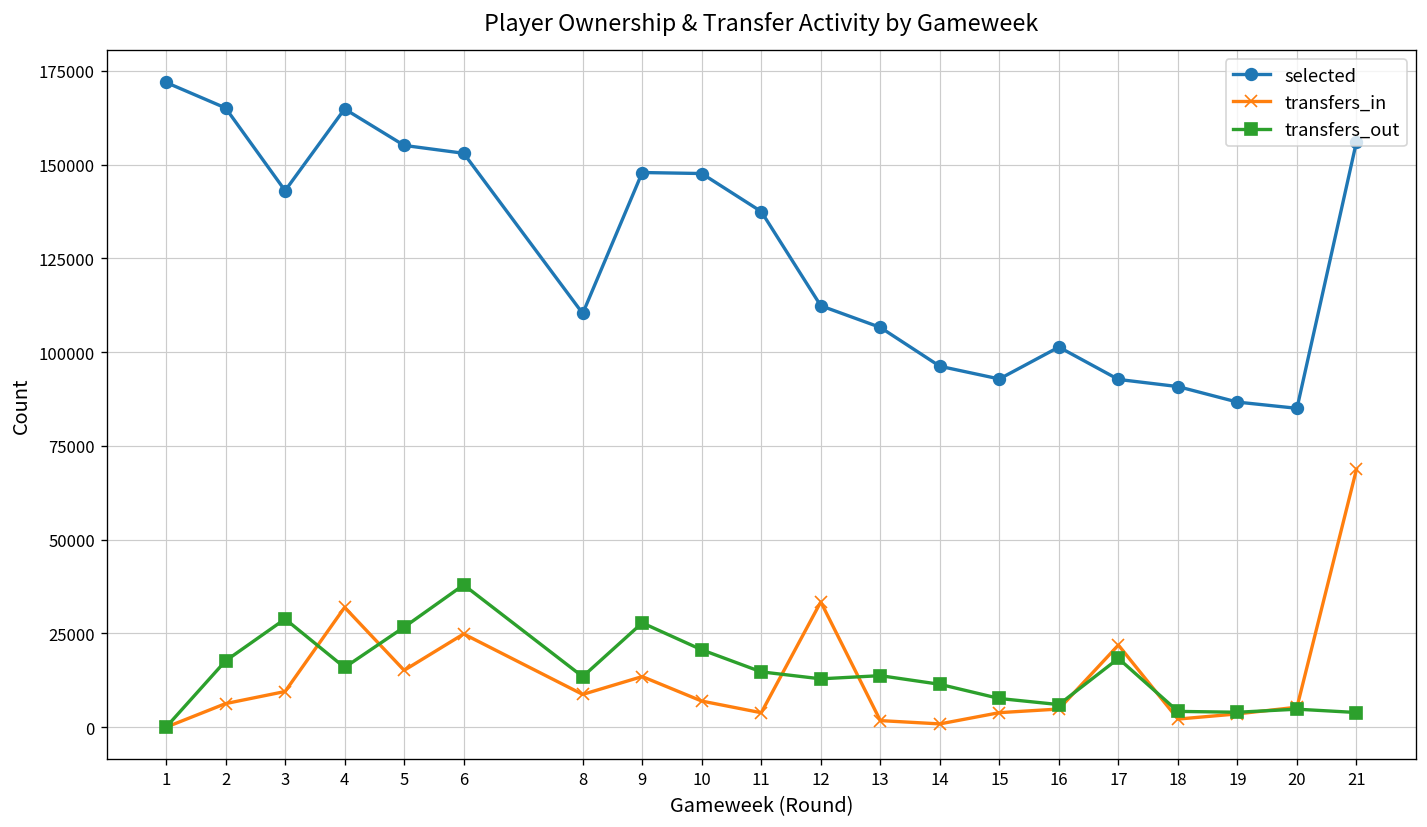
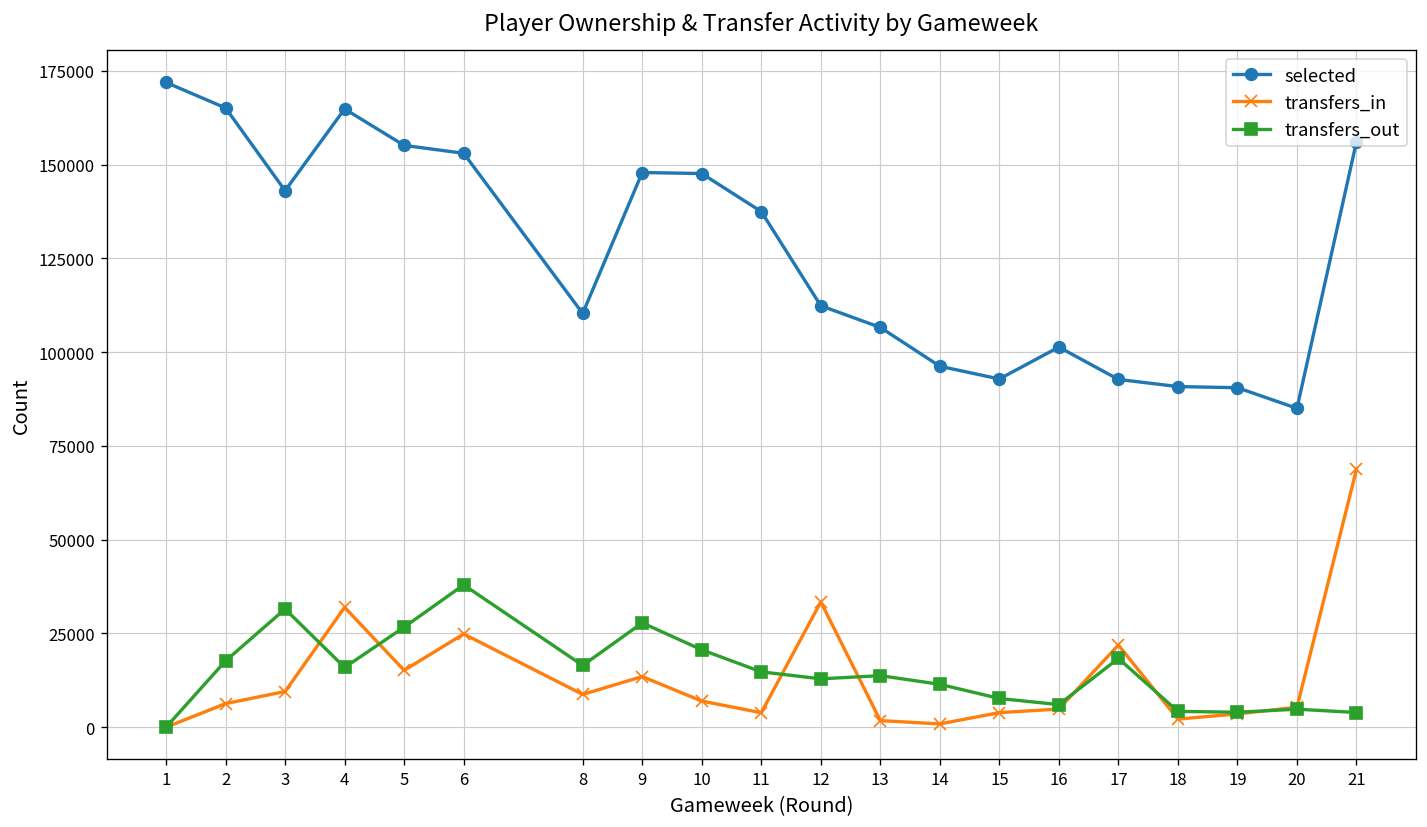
transfers_out, 3: 29000 -> 32000
transfers_out, 8: 13000 -> 16000
selected, 19: 87000 -> 91000
